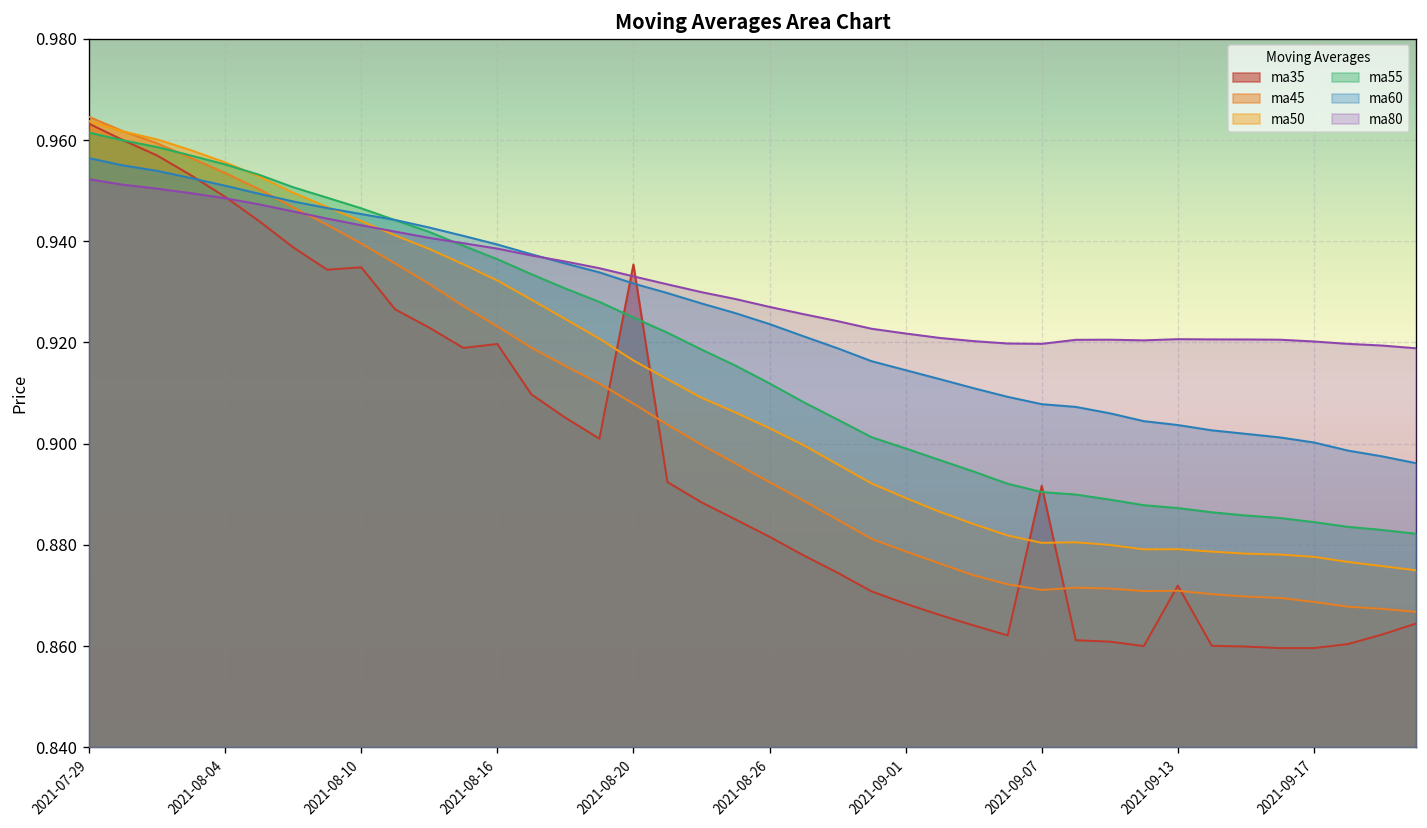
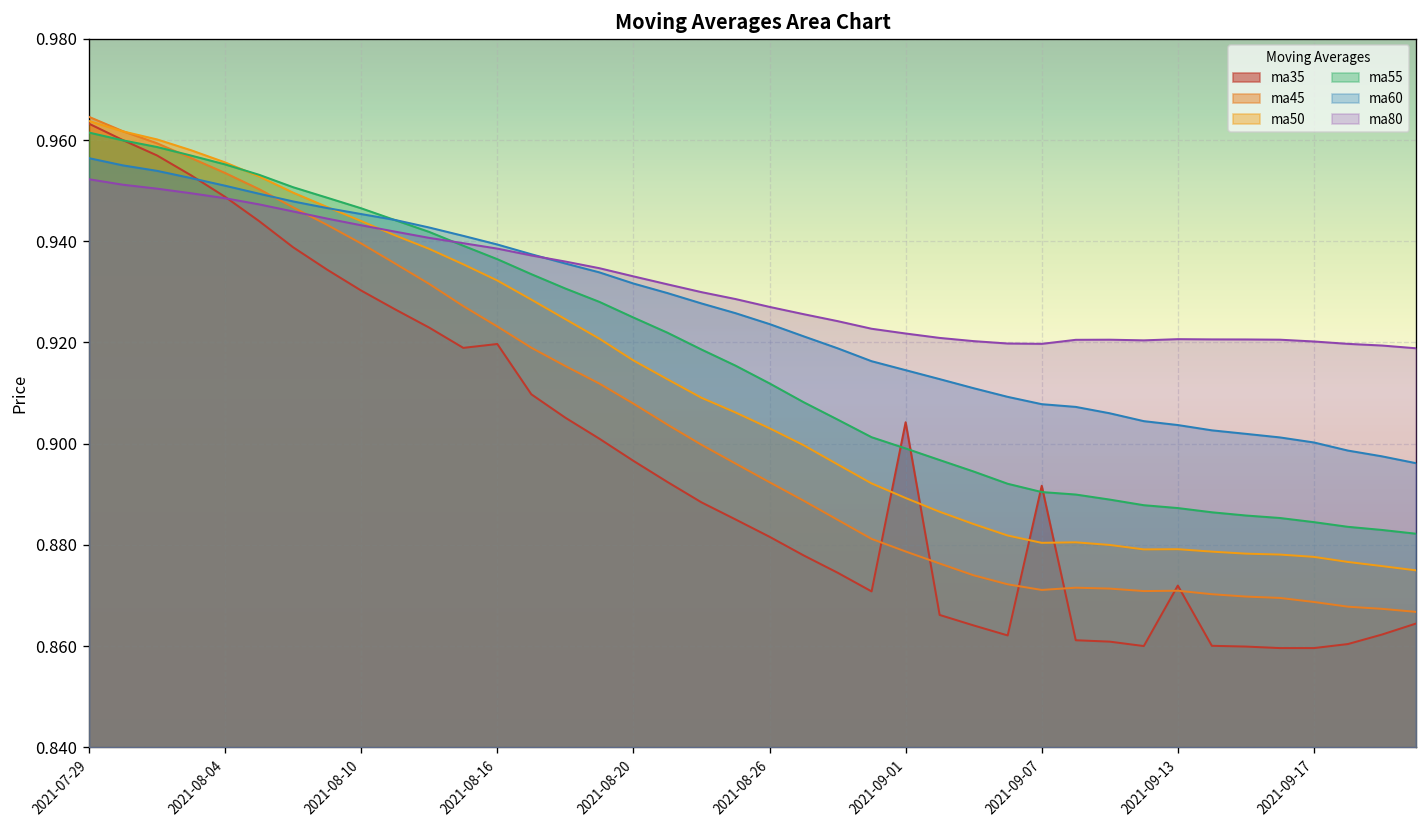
ma35, 2021-08-10: 0.935 -> 0.930
ma35, 2021-08-20: 0.935 -> 0.897
ma35, 2021-09-01: 0.868 -> 0.904
